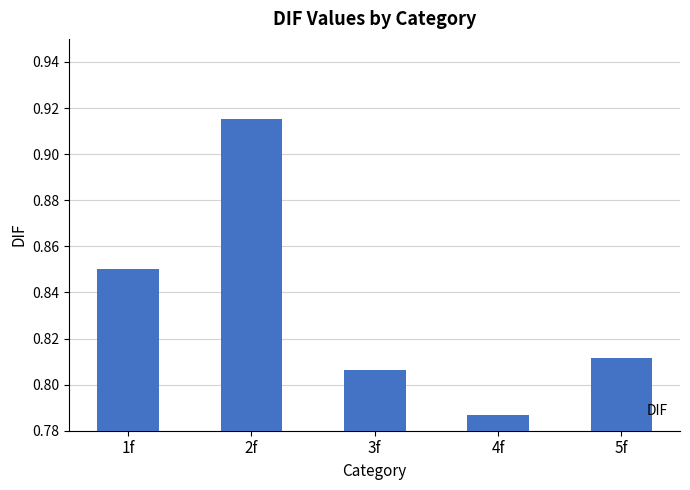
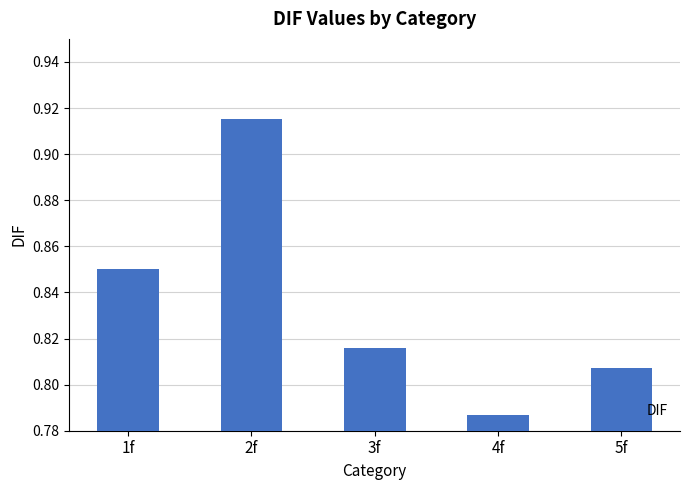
3f: 0.807 -> 0.816
5f: 0.811 -> 0.807
